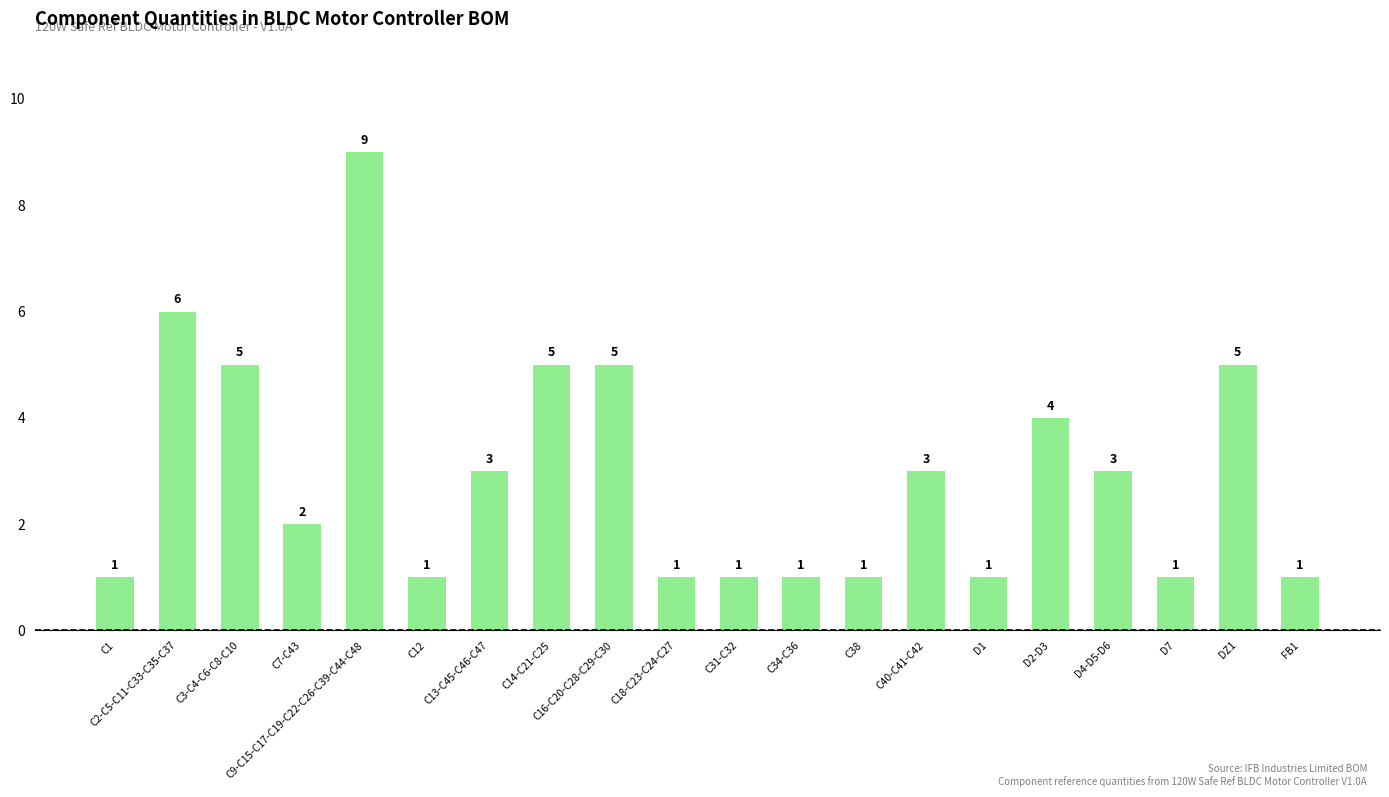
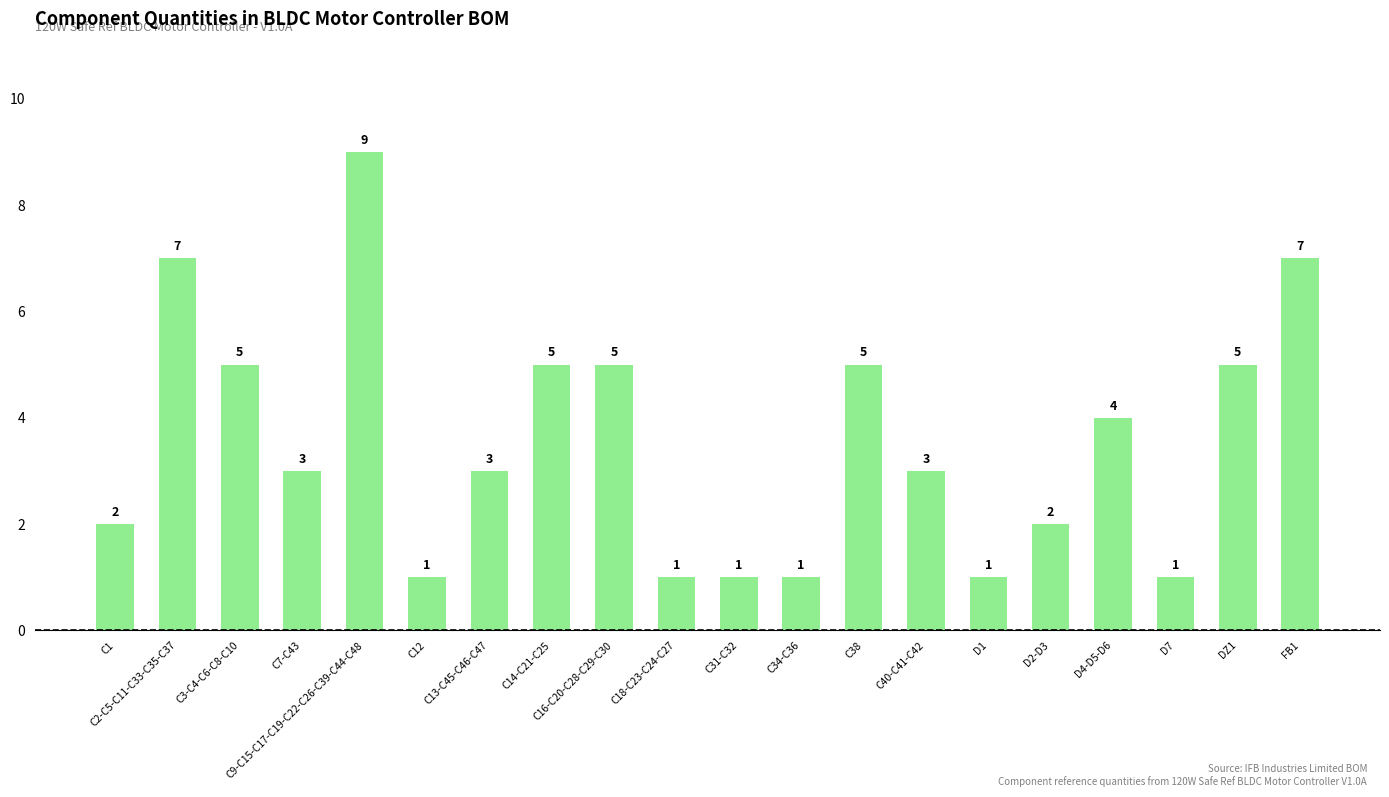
C1: 1 -> 2
C2-C5-C11-C33-C35-C37: 6 -> 7
C7-C43: 2 -> 3
C38: 1 -> 5
D2-D3: 4 -> 2
D4-D5-D6: 3 -> 4
FB1: 1 -> 7
